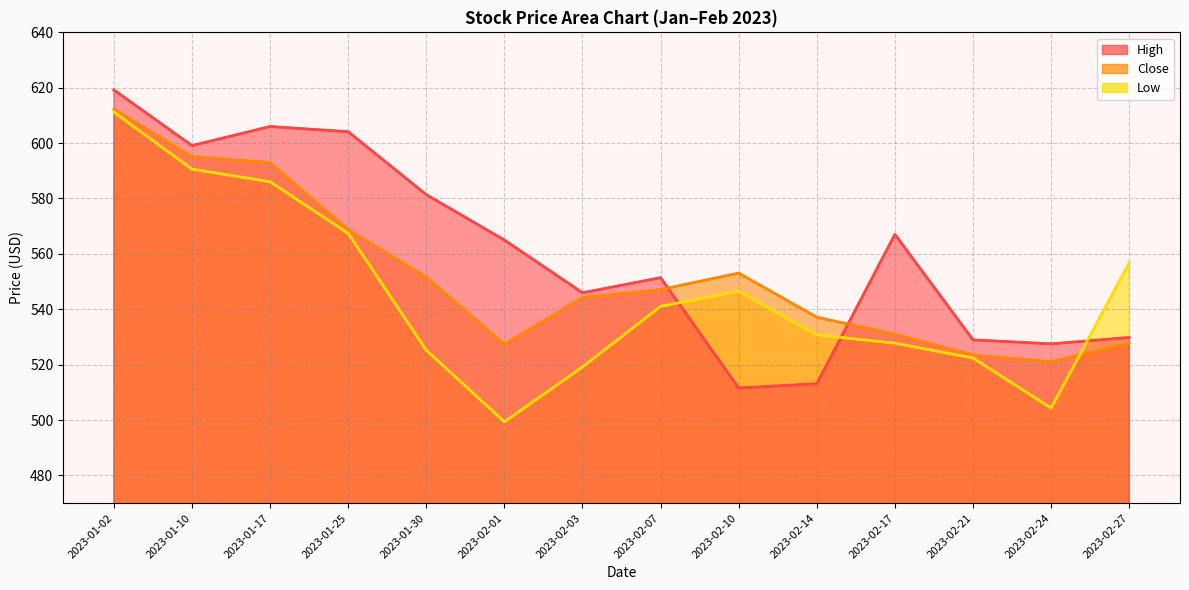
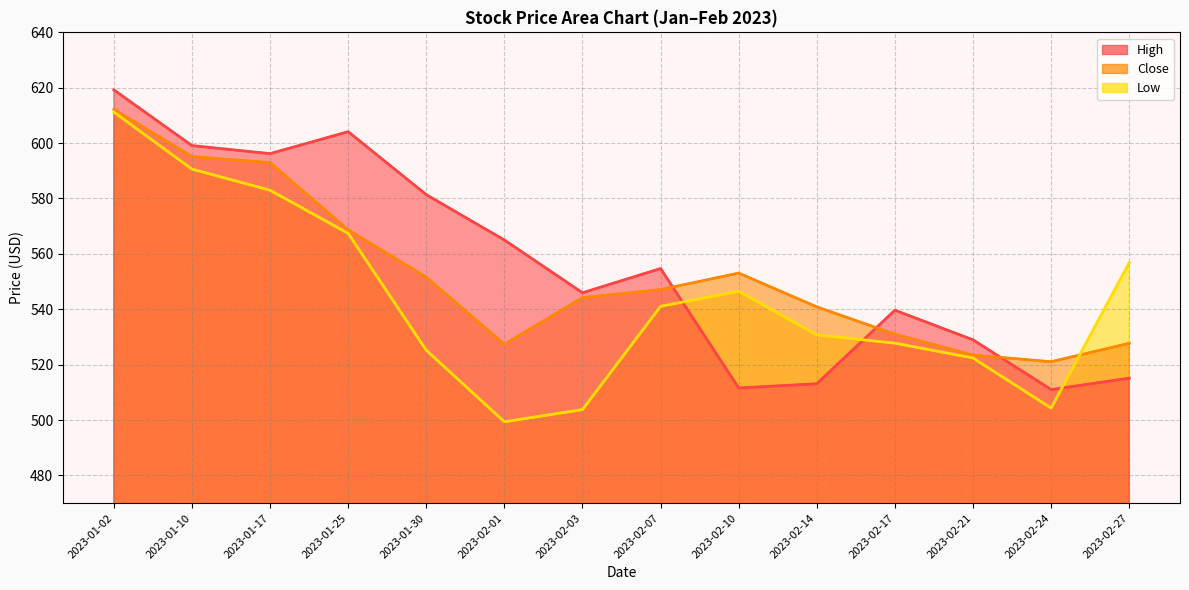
Low, 2023-01-17: 586 -> 583
High, 2023-01-17: 606 -> 596
Low, 2023-02-03: 519 -> 504
High, 2023-02-07: 551 -> 555
Close, 2023-02-14: 537 -> 541
High, 2023-02-17: 567 -> 540
High, 2023-02-24: 528 -> 511
High, 2023-02-27: 530 -> 515
